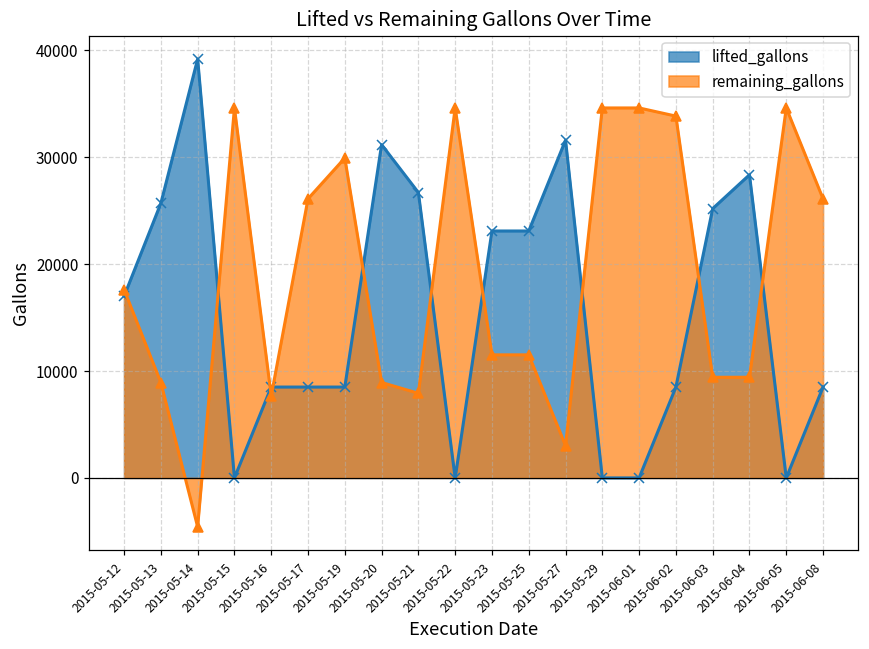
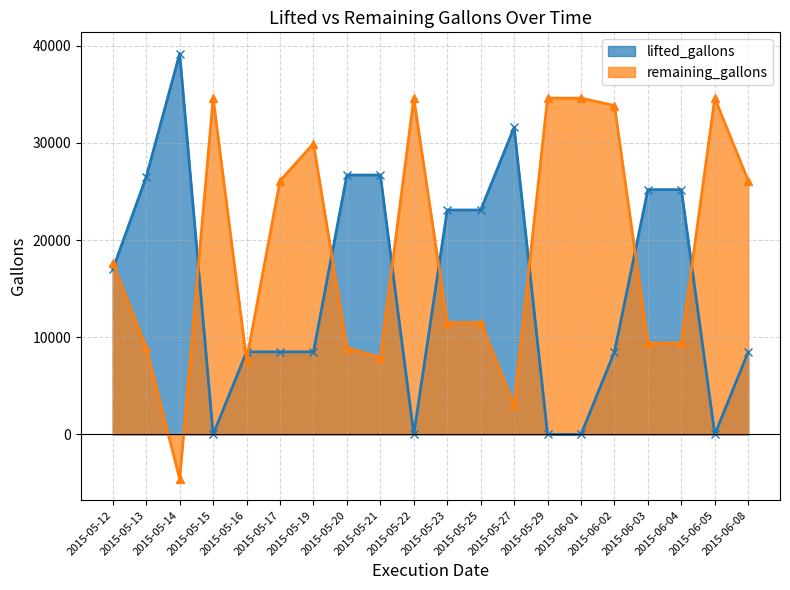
lifted_gallons, 2015-05-13: 26000 -> 27000
lifted_gallons, 2015-05-20: 31000 -> 27000
lifted_gallons, 2015-06-04: 28000 -> 25000
